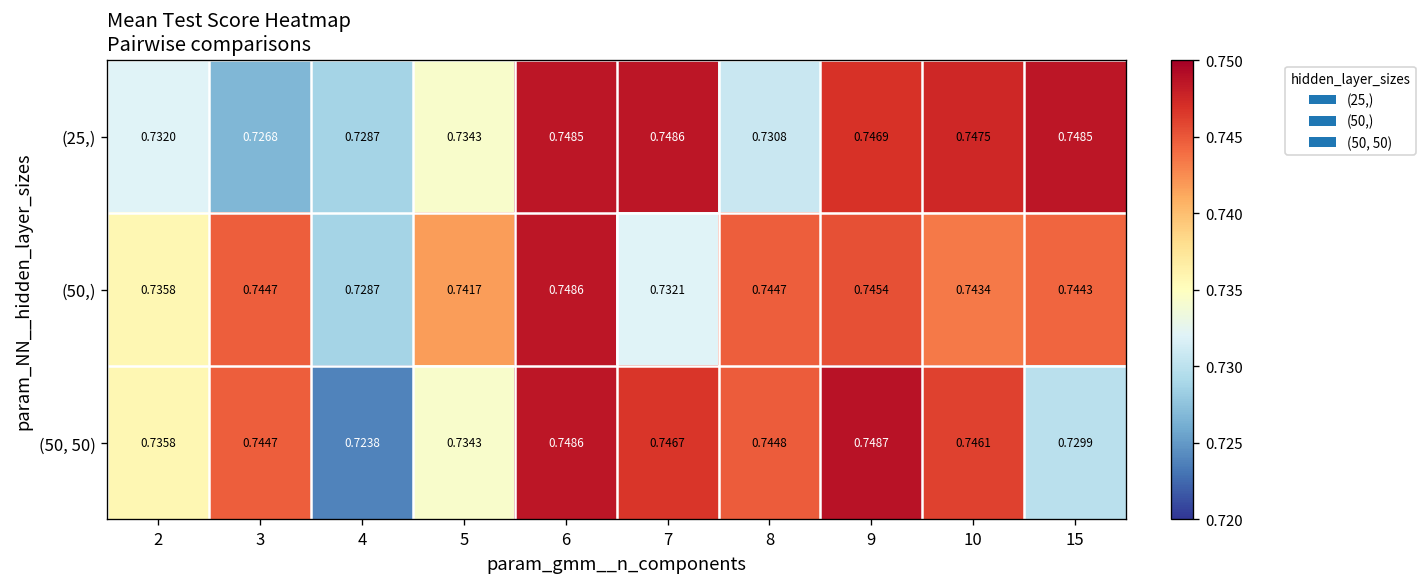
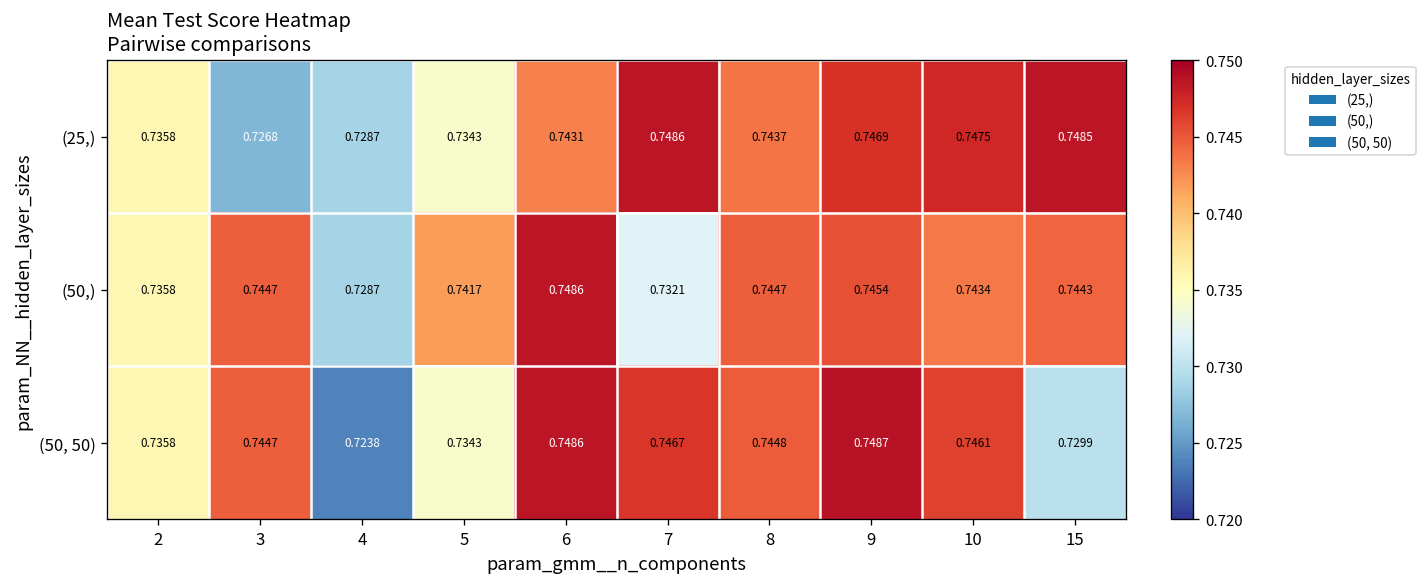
(25,), 2: 0.7320 -> 0.7358
(25,), 6: 0.7485 -> 0.7431
(25,), 8: 0.7308 -> 0.7437
